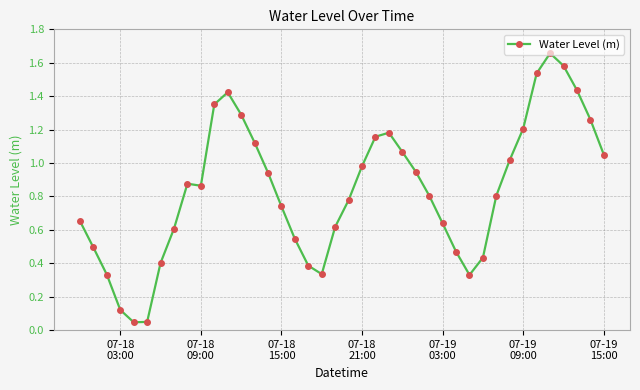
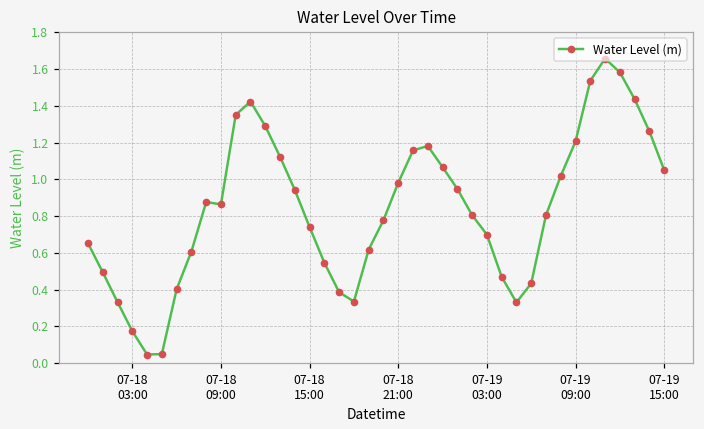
07-18 03:00: 0.12 -> 0.17
07-19 03:00: 0.64 -> 0.70
